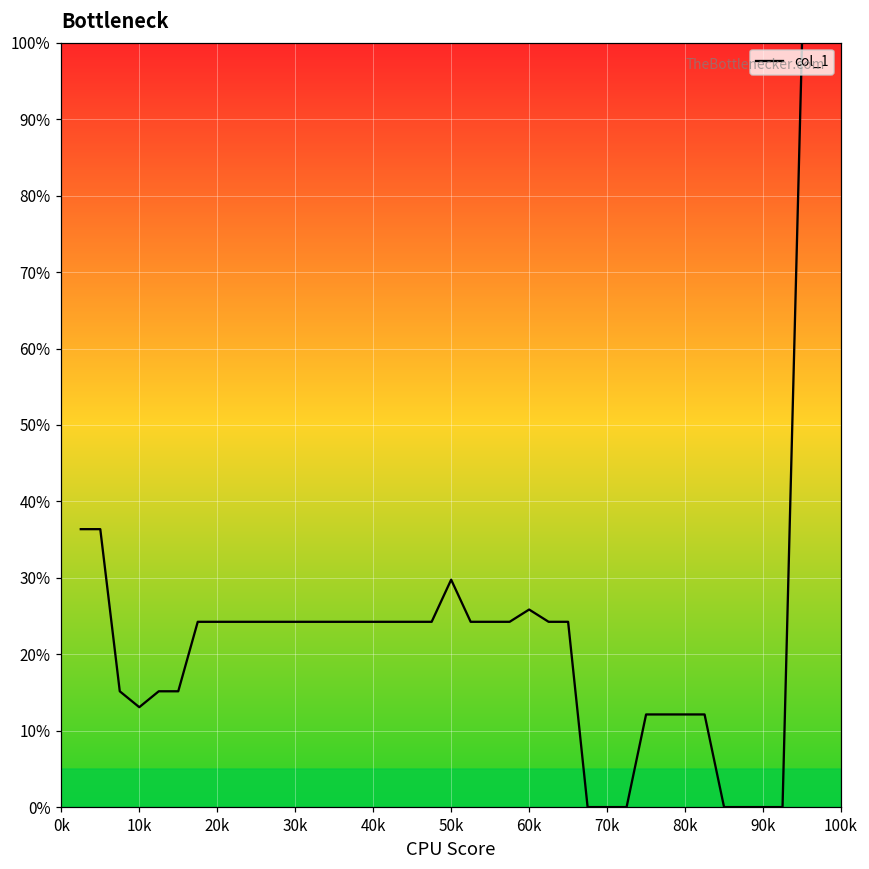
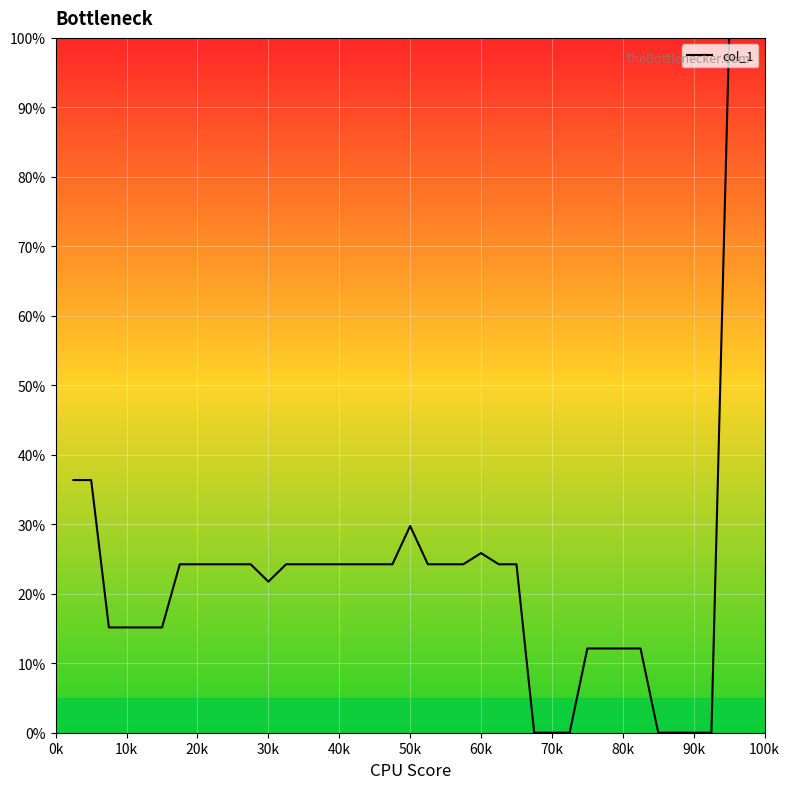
10k: 13% -> 15%
30k: 24% -> 22%
